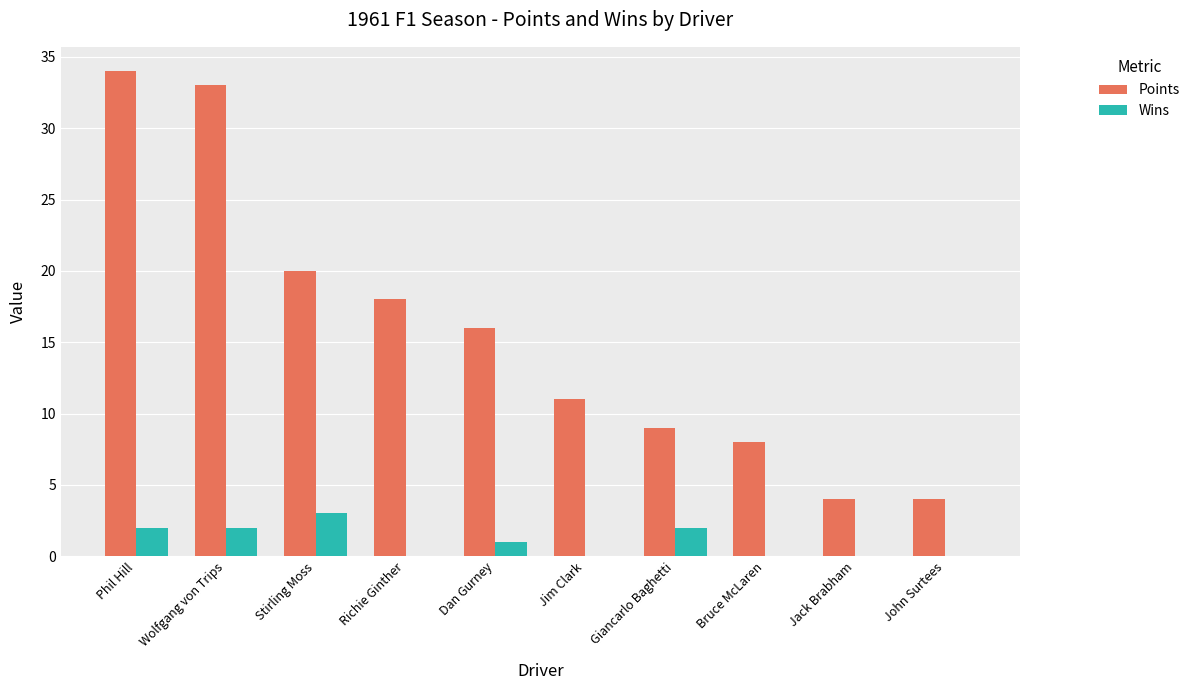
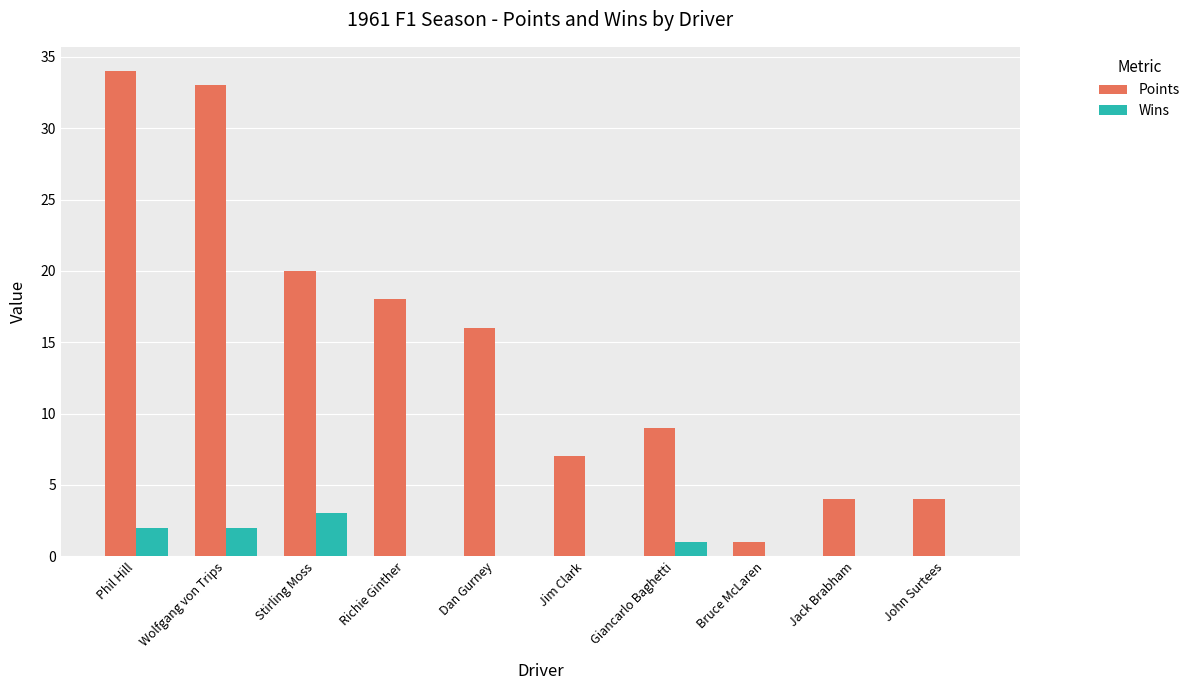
Wins, Dan Gurney: 1 -> 0
Points, Jim Clark: 11 -> 7
Wins, Giancarlo Baghetti: 2 -> 1
Points, Bruce McLaren: 8 -> 1
